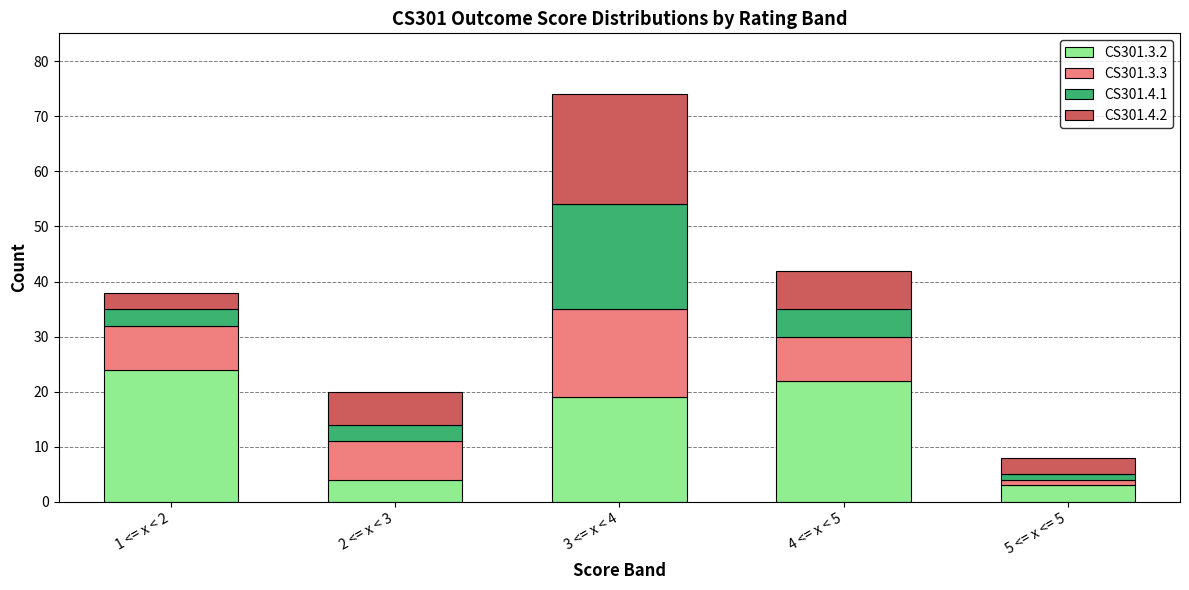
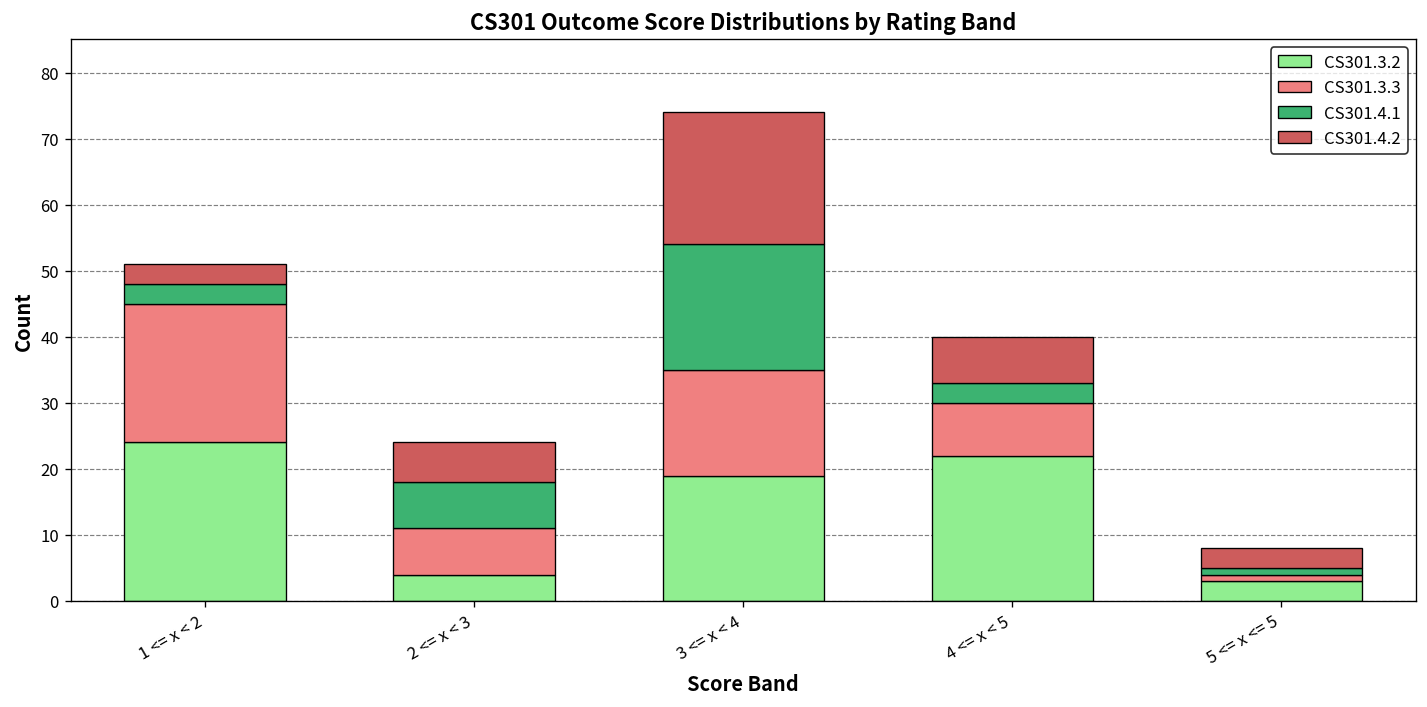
CS301.3.3, 1 <= x < 2: 8 -> 21
CS301.4.1, 2 <= x < 3: 3 -> 7
CS301.4.1, 4 <= x < 5: 5 -> 3
